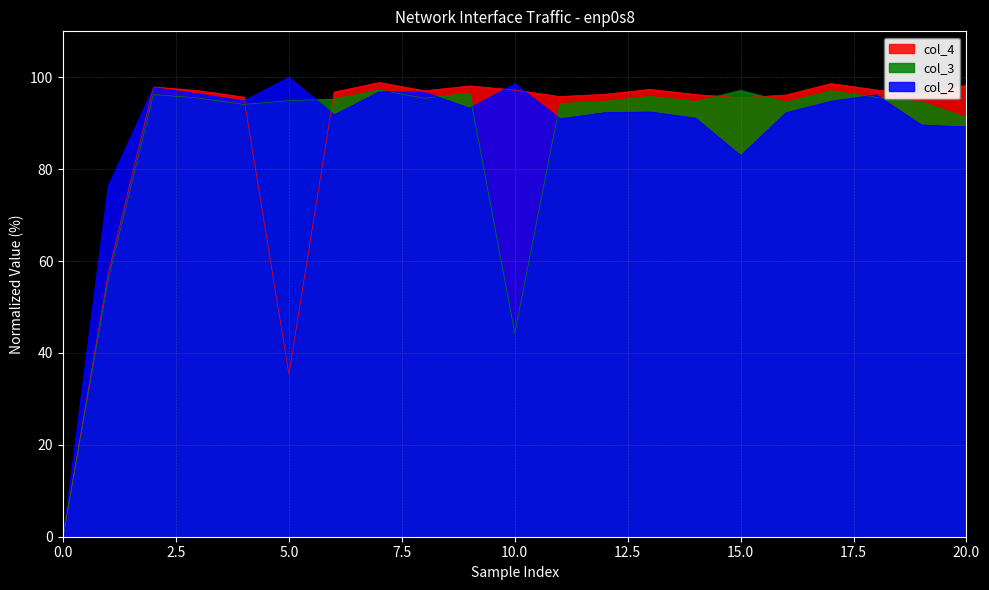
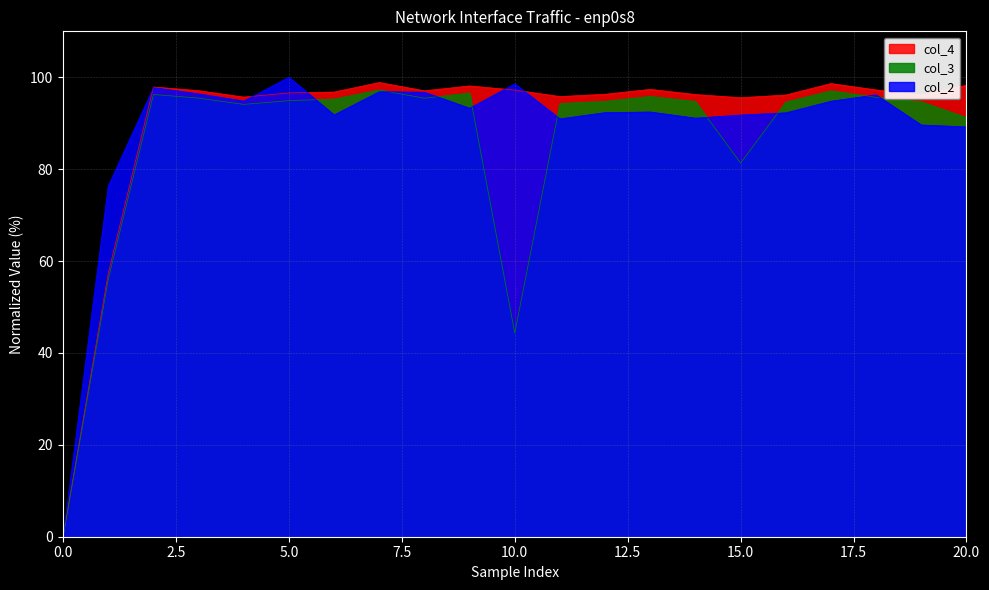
col_4, 5.0: 35 -> 97
col_3, 15.0: 97 -> 81
col_2, 15.0: 83 -> 92
